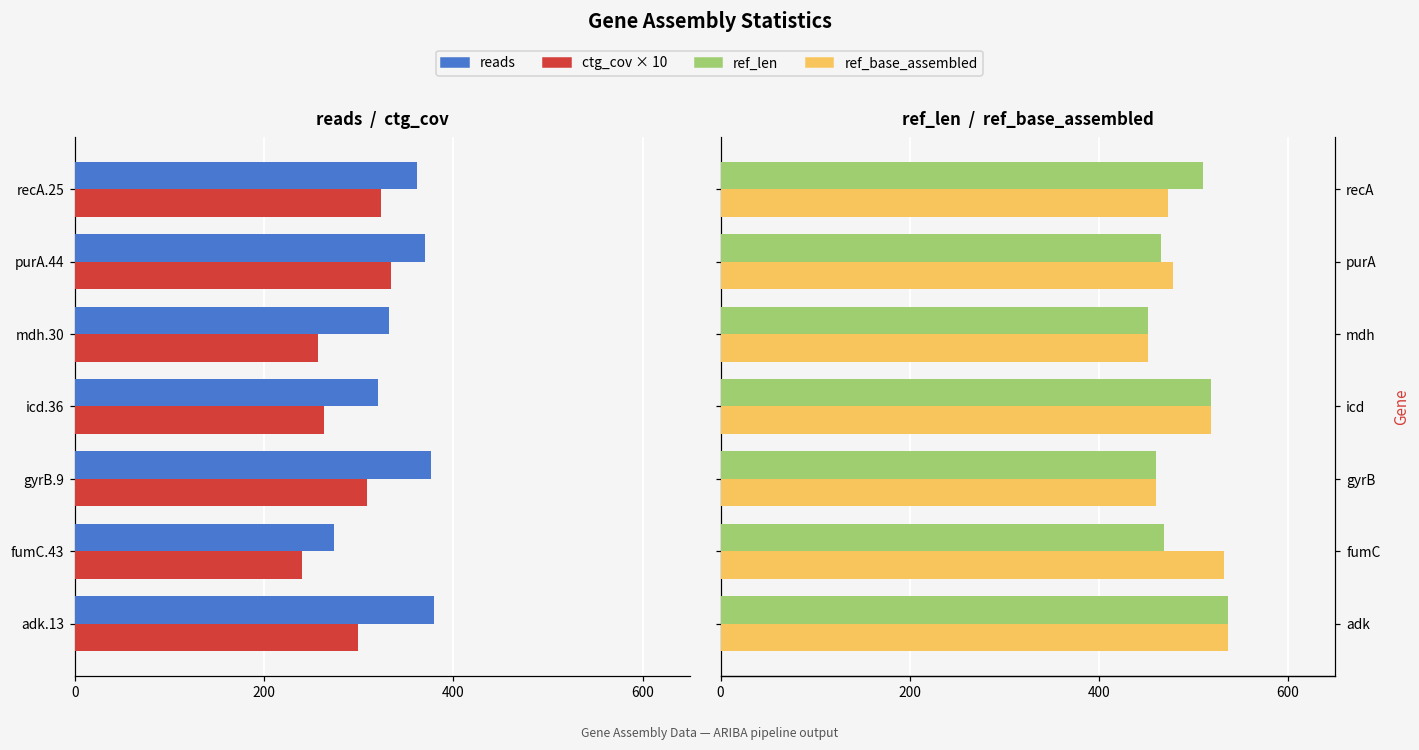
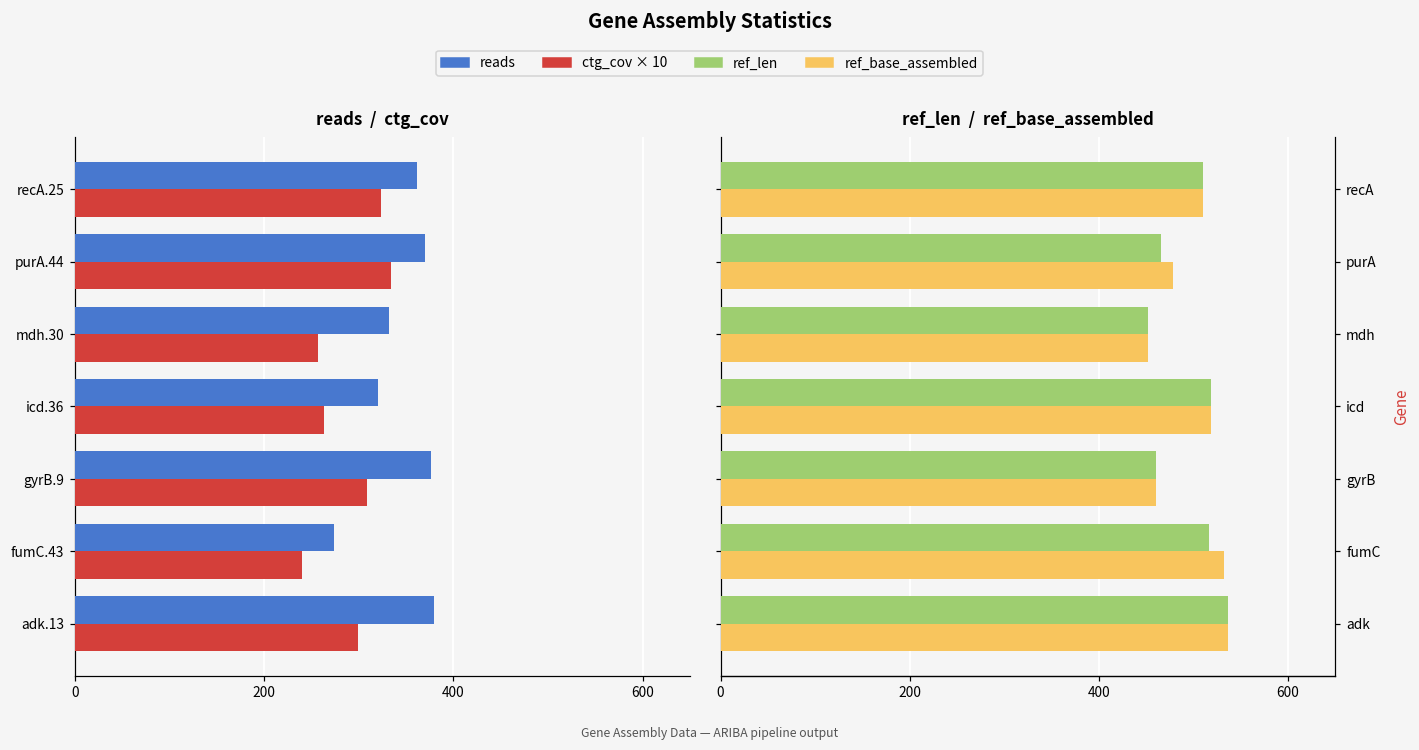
ref_len / ref_base_assembled, ref_base_assembled, recA: 470 -> 510
ref_len / ref_base_assembled, ref_len, fumC: 470 -> 520
